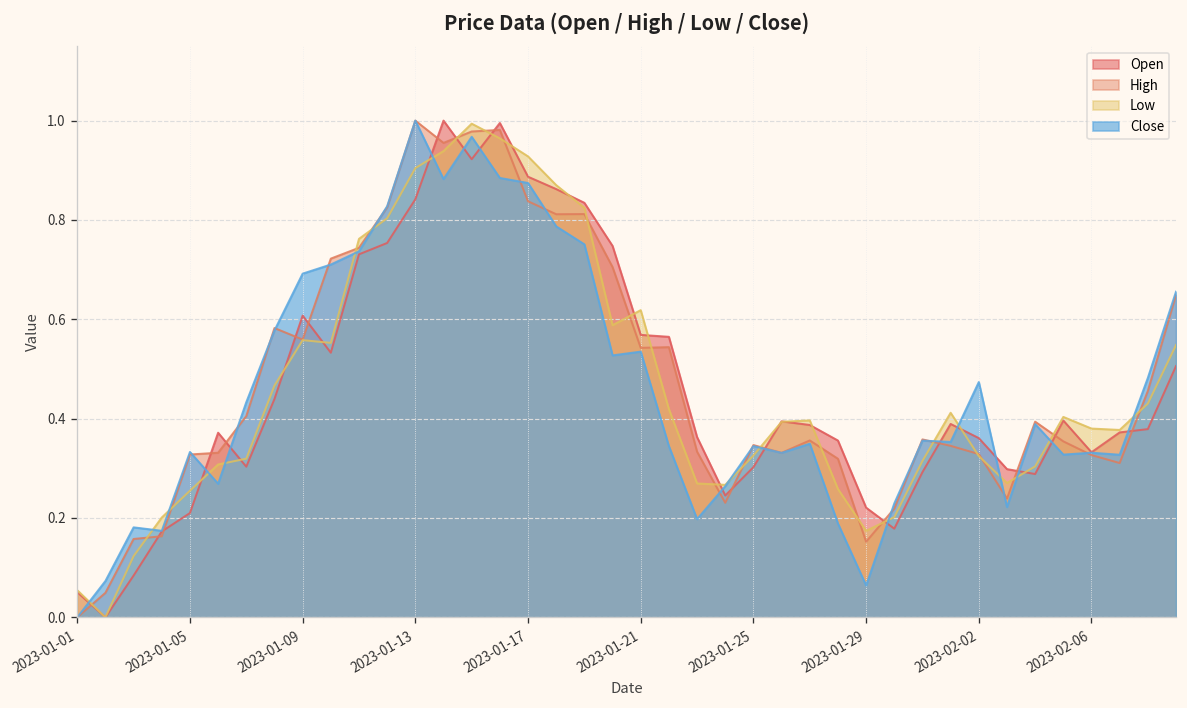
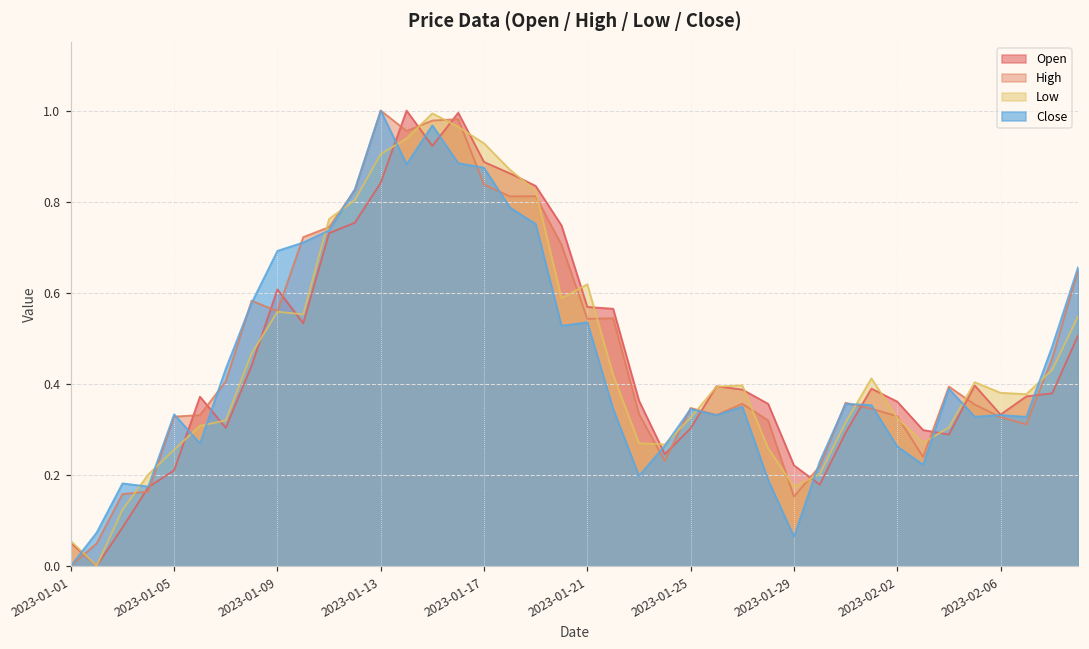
Close, 2023-02-02: 0.47 -> 0.26
